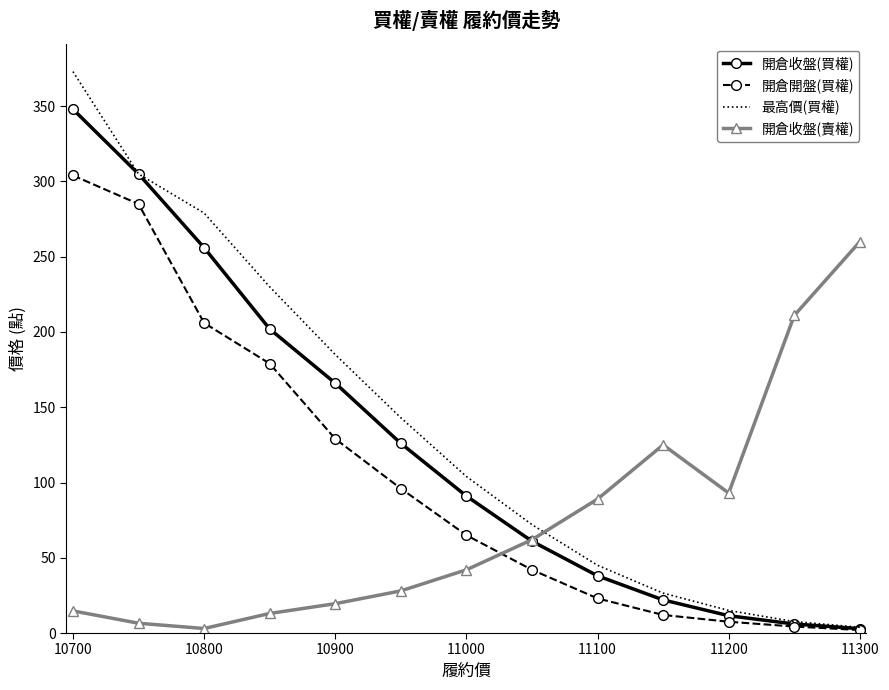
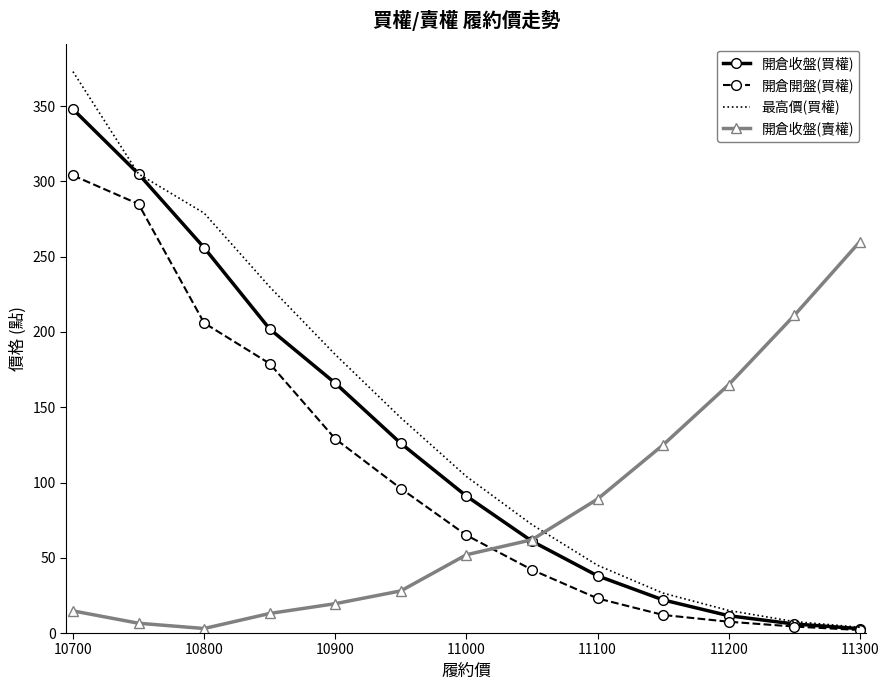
開倉收盤(賣權), 11000: 42 -> 52
開倉收盤(賣權), 11200: 93 -> 165
